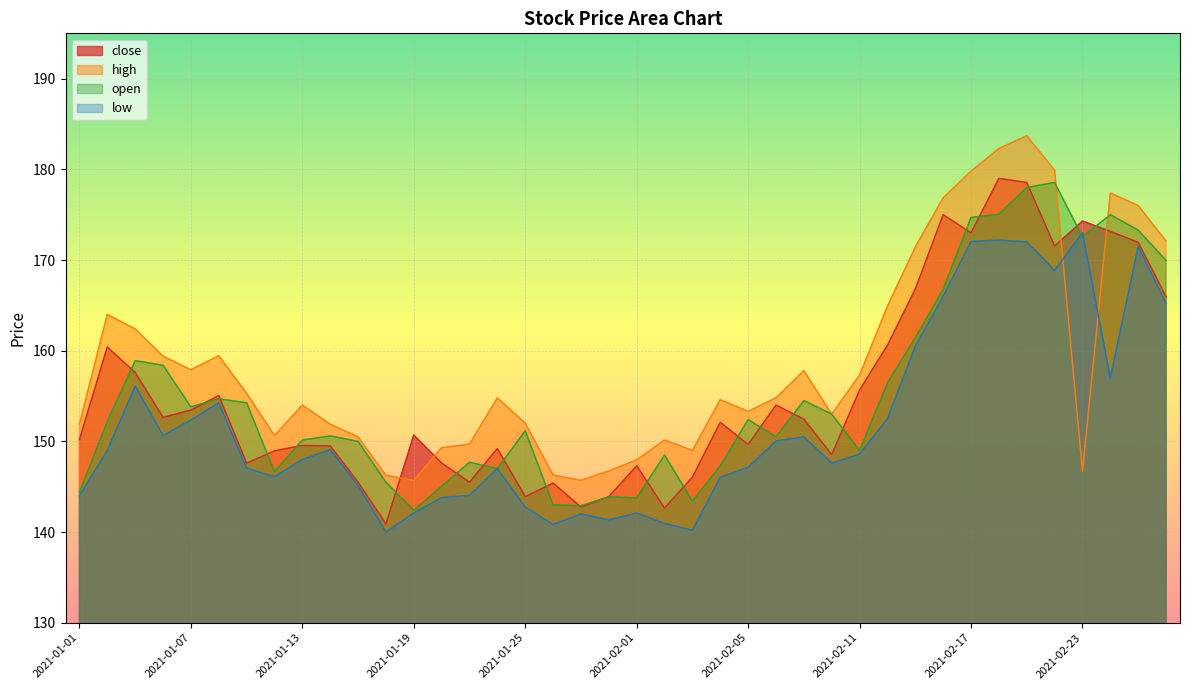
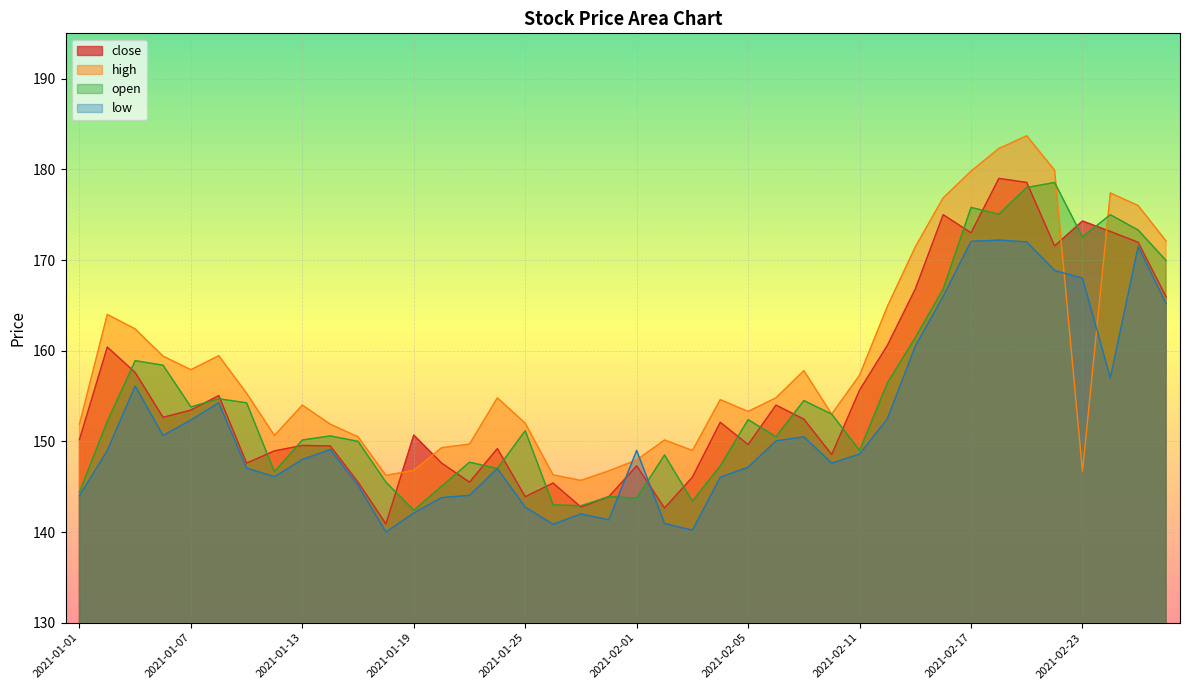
high, 2021-01-19: 146 -> 147
low, 2021-02-01: 142 -> 149
open, 2021-02-17: 175 -> 176
low, 2021-02-23: 173 -> 168
